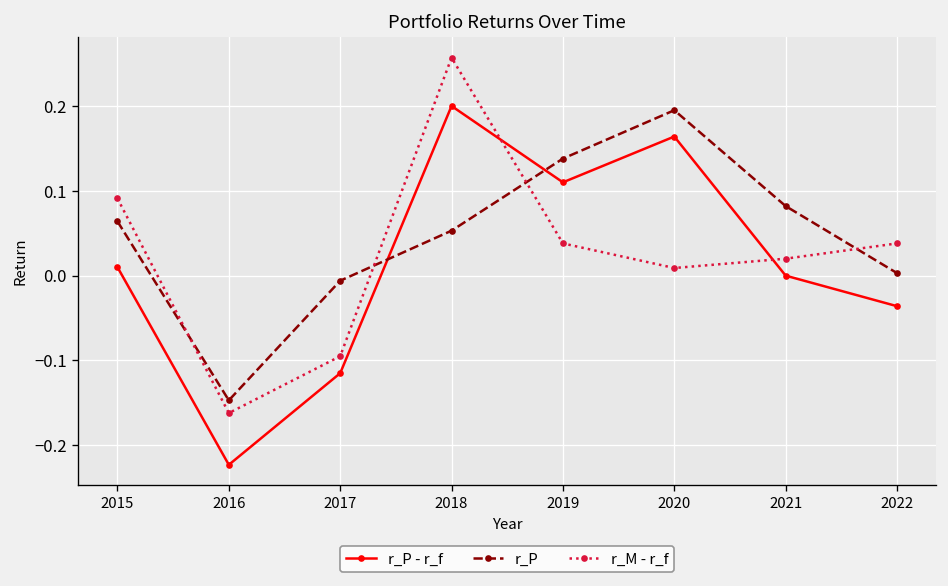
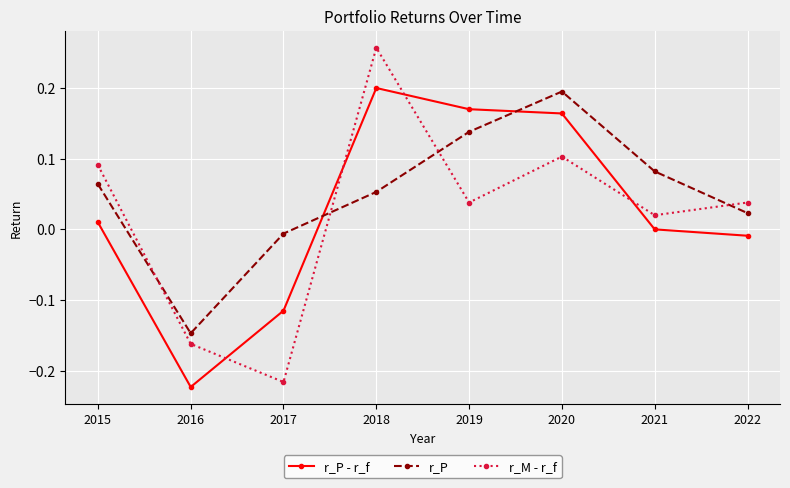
r_M - r_f, 2017: -0.10 -> -0.22
r_P - r_f, 2019: 0.11 -> 0.17
r_M - r_f, 2020: 0.01 -> 0.10
r_P - r_f, 2022: -0.04 -> -0.01
r_P, 2022: 0.00 -> 0.02
